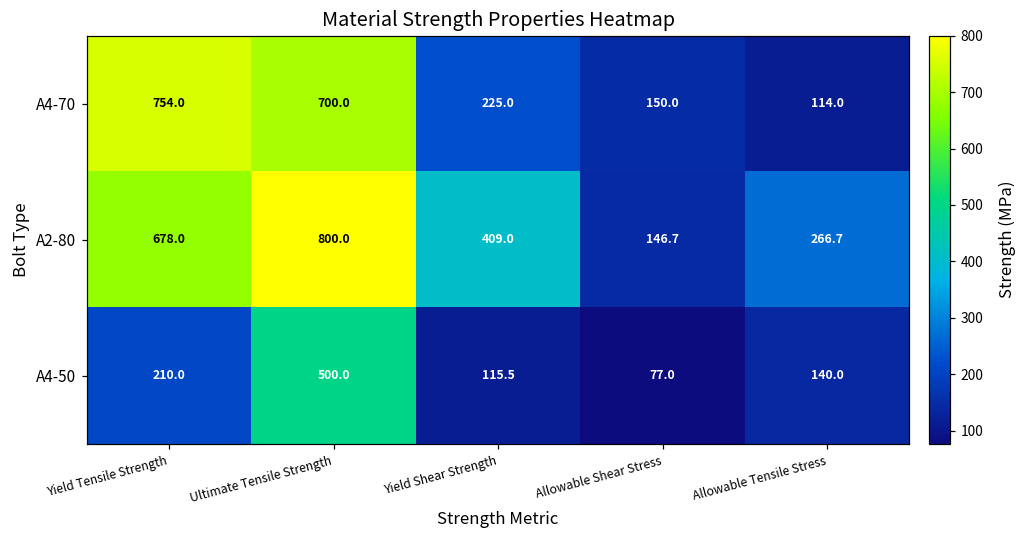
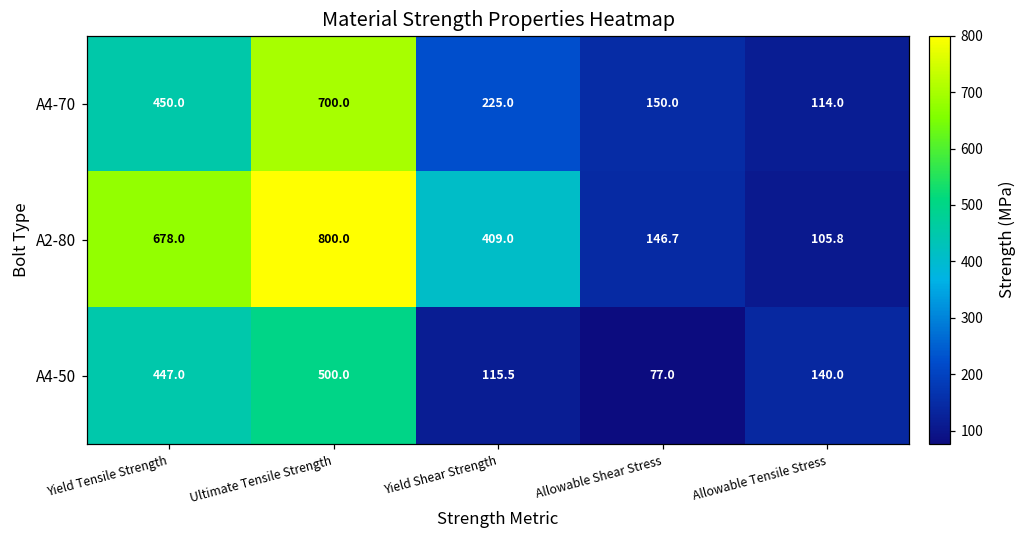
A4-70, Yield Tensile Strength: 754.0 -> 450.0
A2-80, Allowable Tensile Stress: 266.7 -> 105.8
A4-50, Yield Tensile Strength: 210.0 -> 447.0
